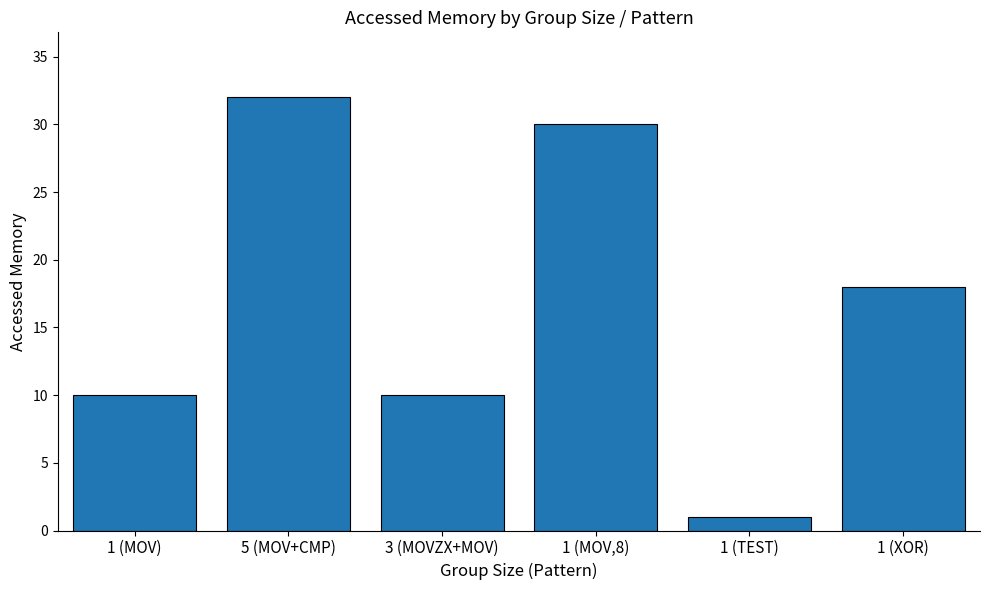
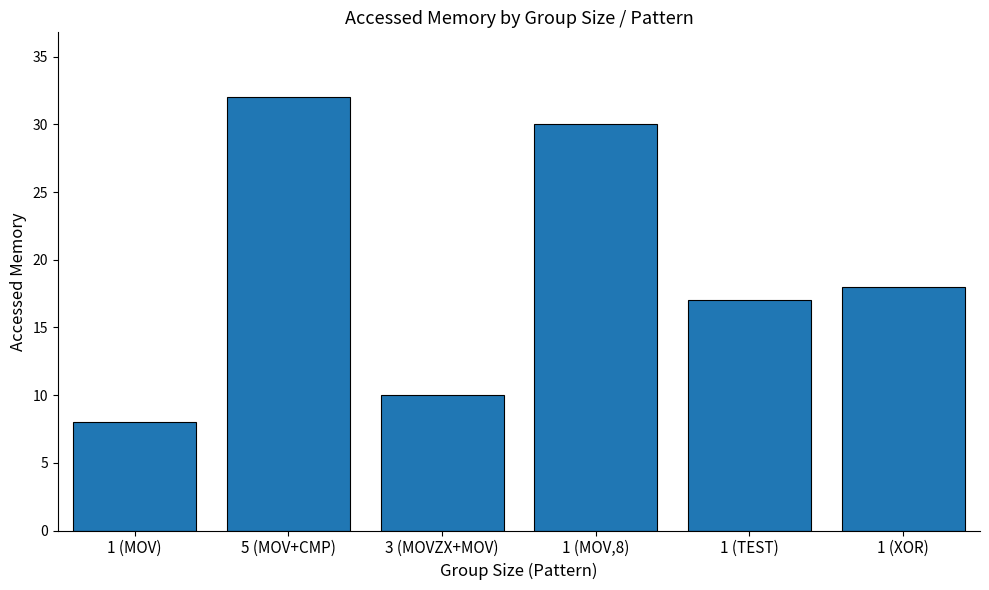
1 (MOV): 10 -> 8
1 (TEST): 1 -> 17
